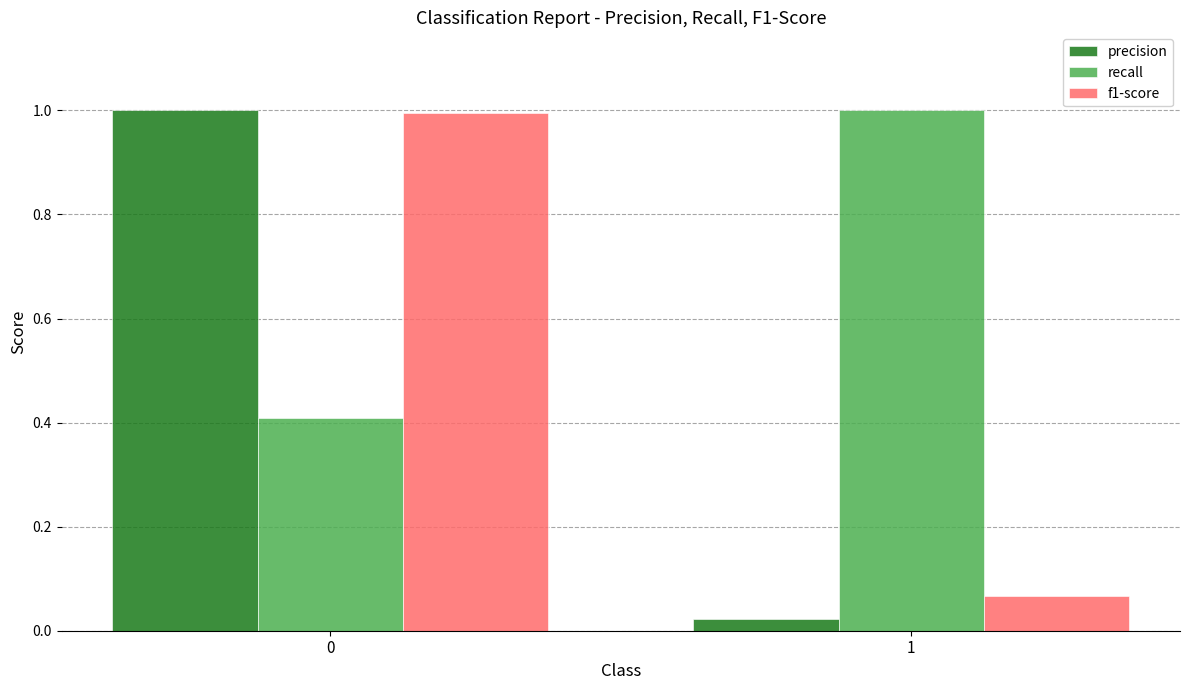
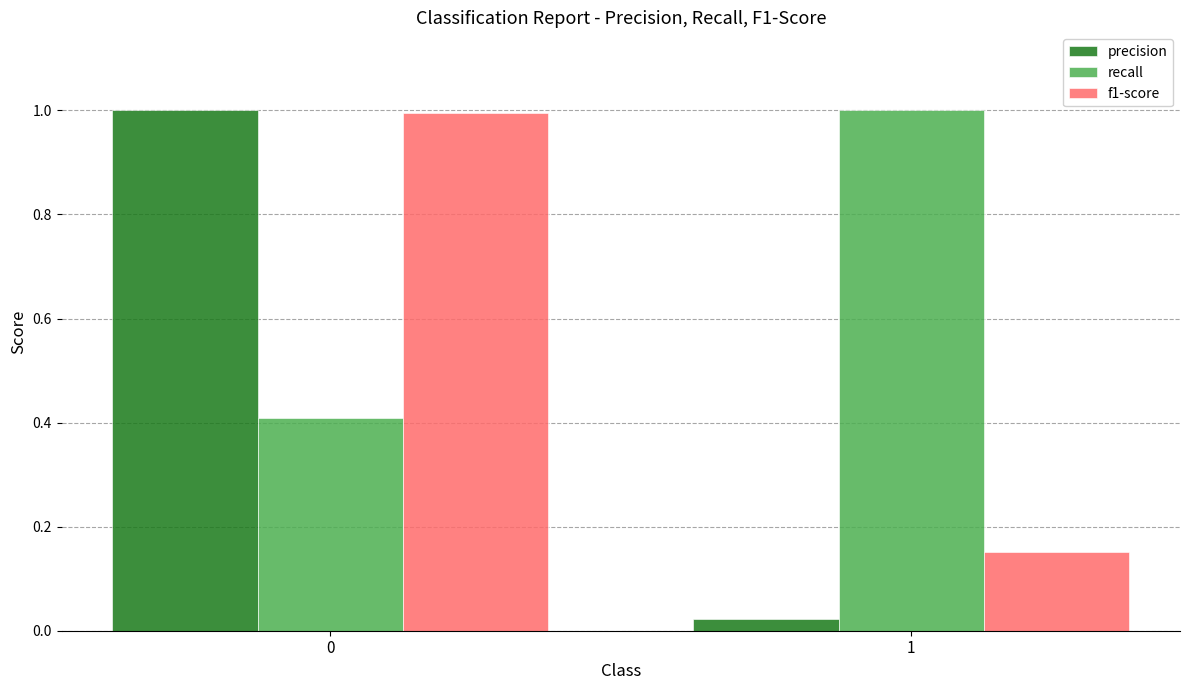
f1-score, 1: 0.07 -> 0.15
